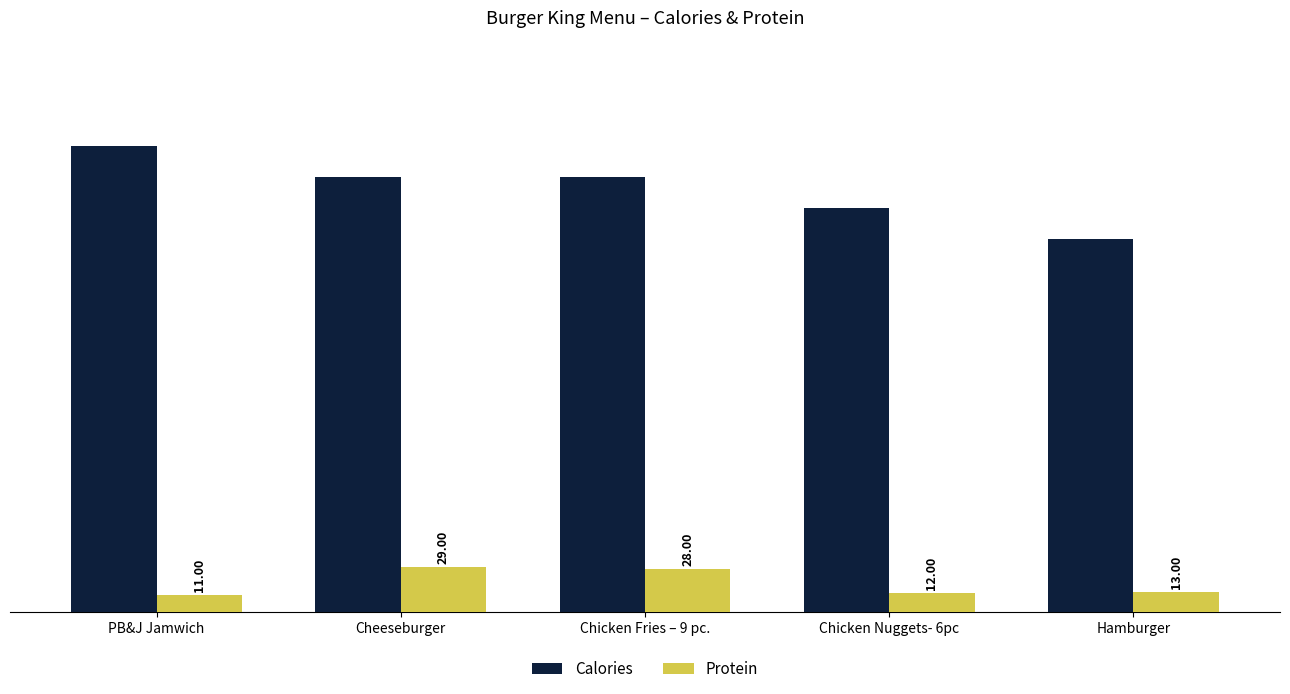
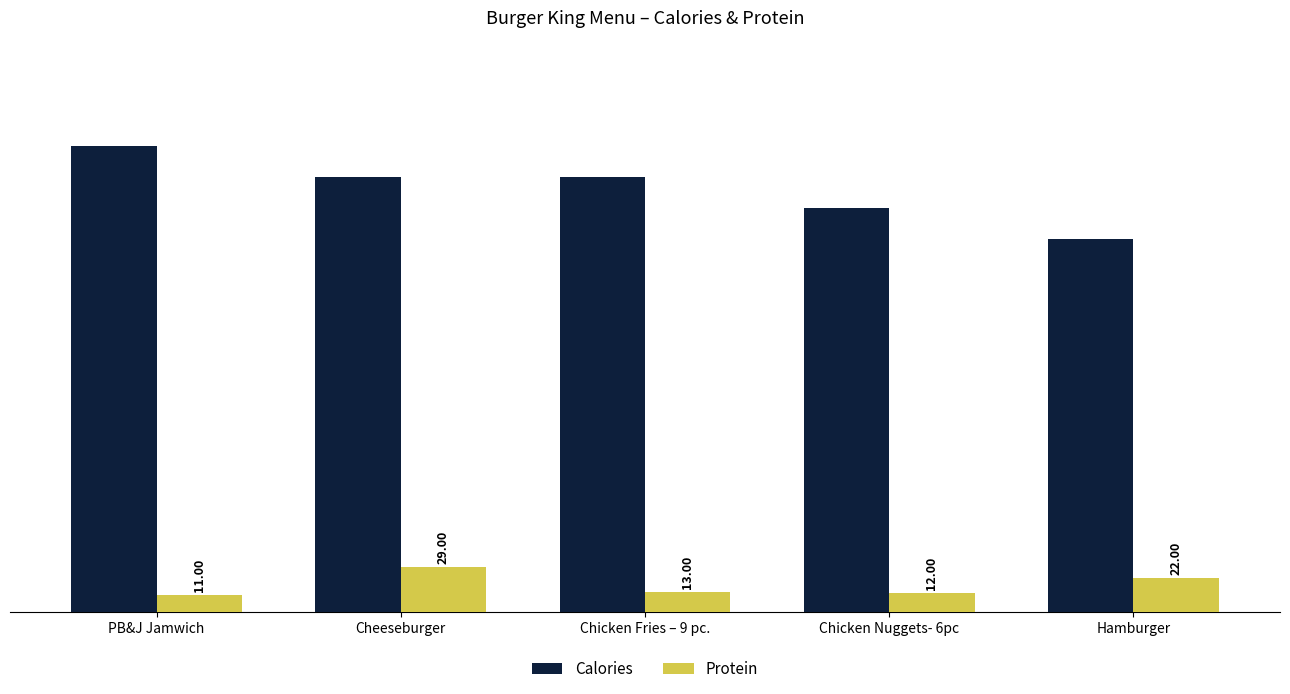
Protein, Chicken Fries – 9 pc.: 28.00 -> 13.00
Protein, Hamburger: 13.00 -> 22.00
